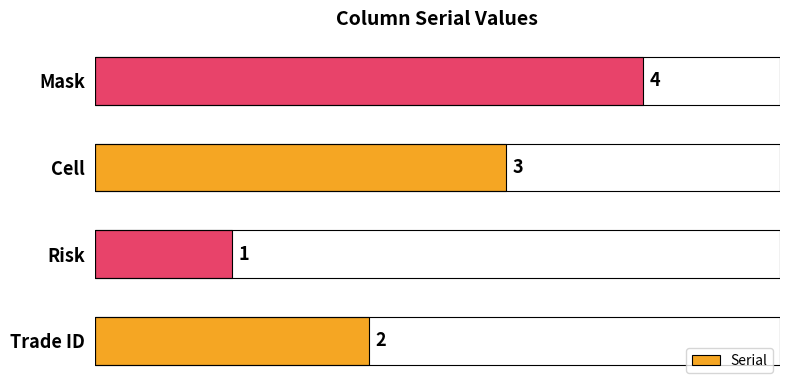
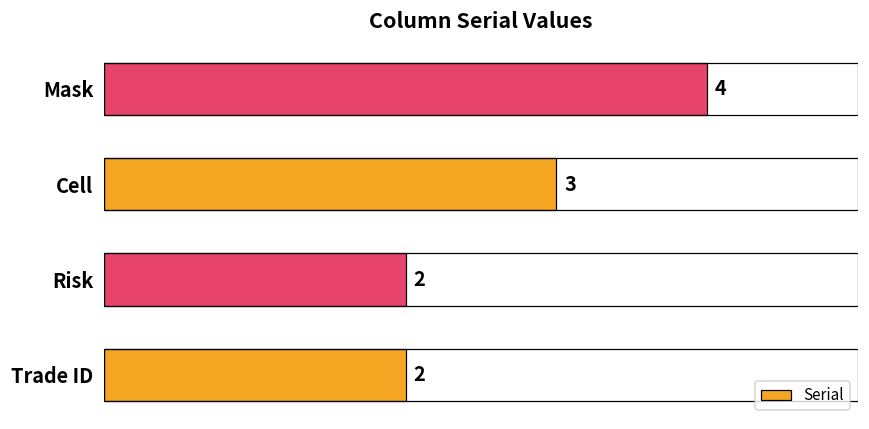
Risk: 1 -> 2
